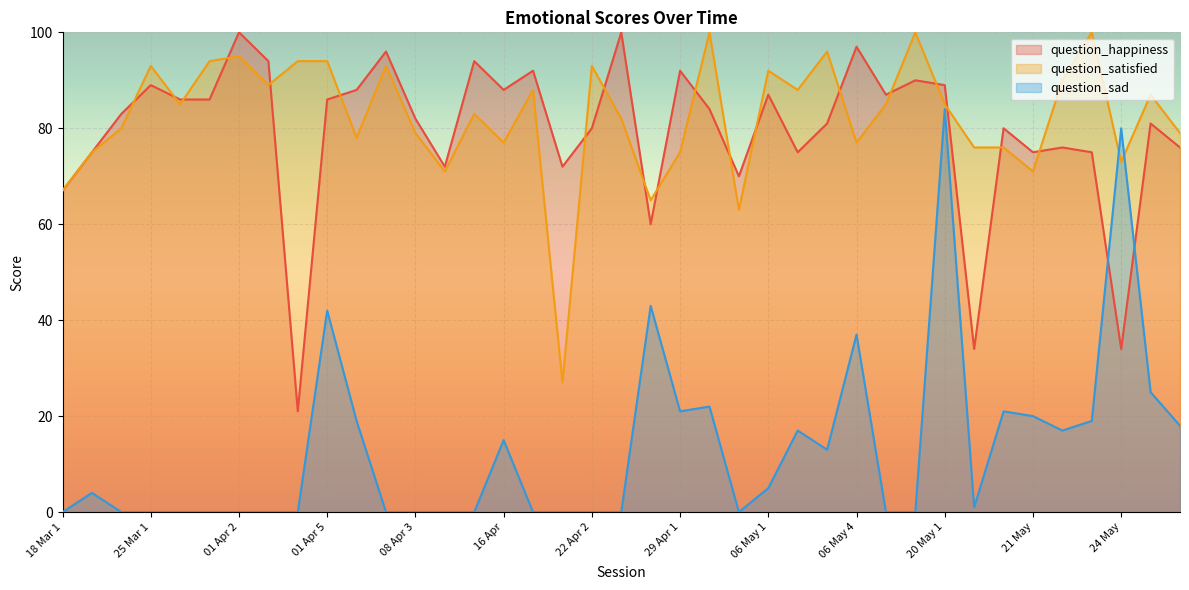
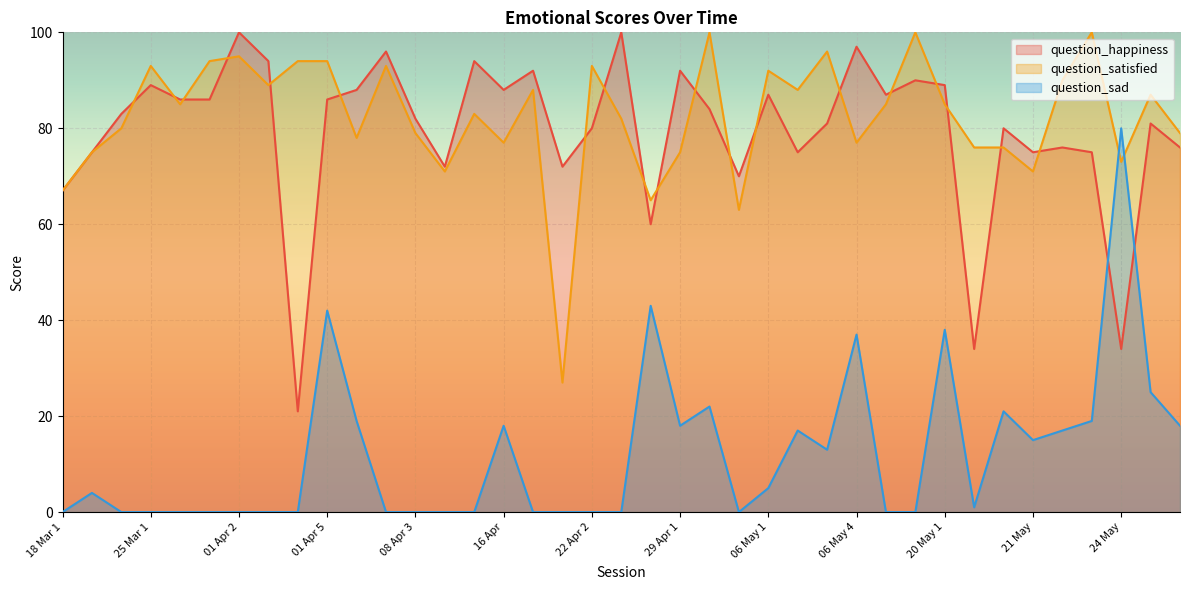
question_sad, 16 Apr: 15 -> 18
question_sad, 29 Apr 1: 21 -> 18
question_sad, 20 May 1: 84 -> 38
question_sad, 21 May: 20 -> 15
